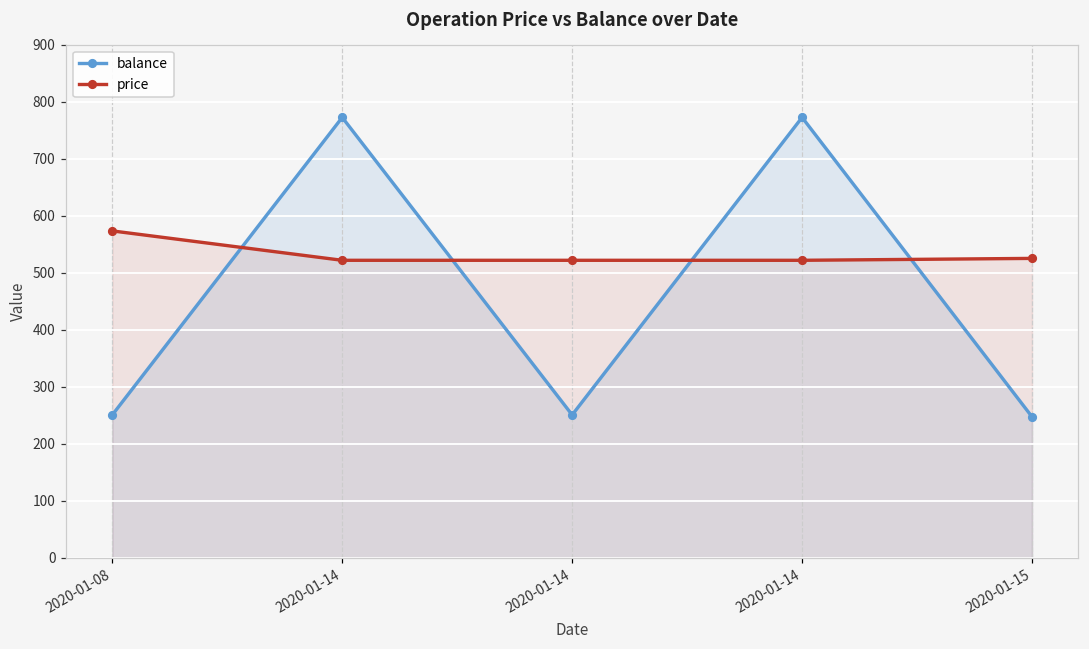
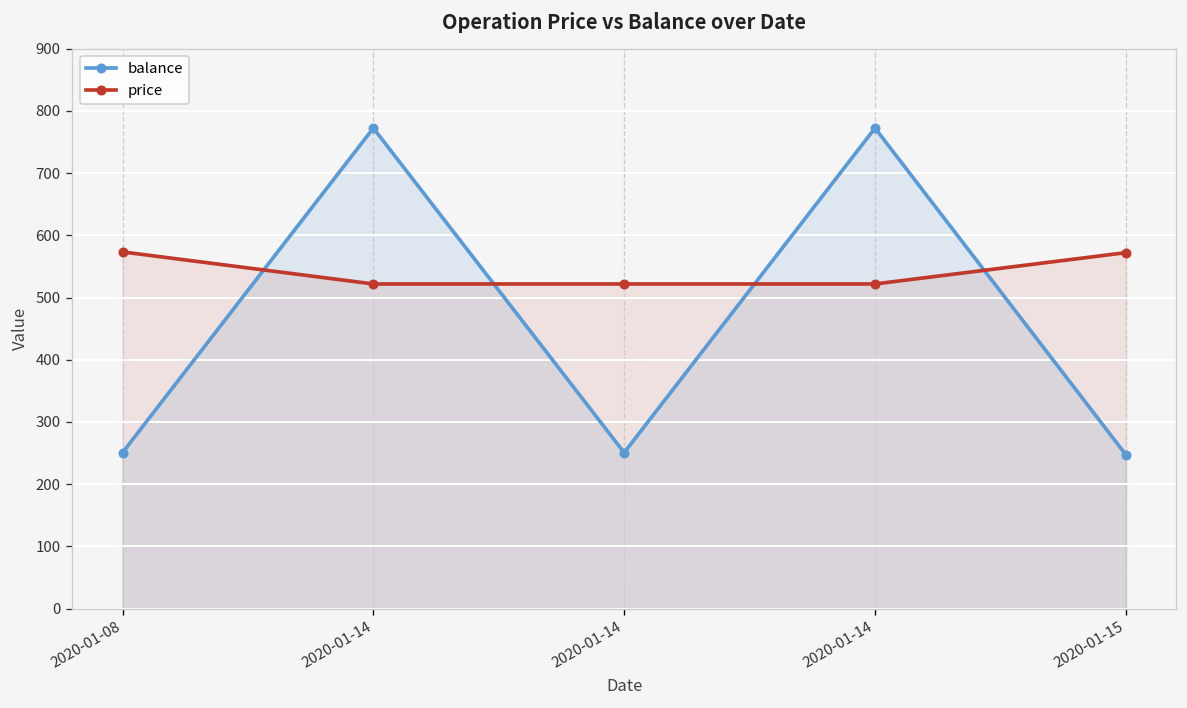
price, 2020-01-15: 530 -> 570
